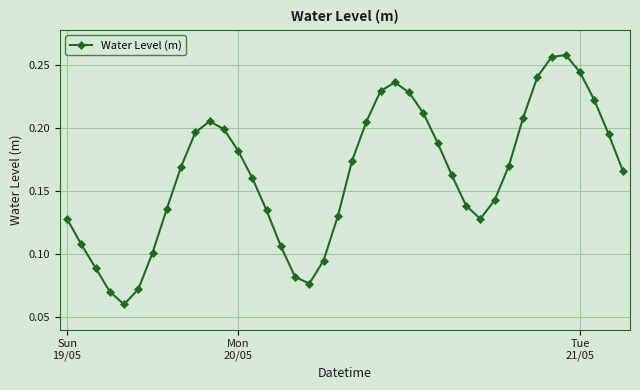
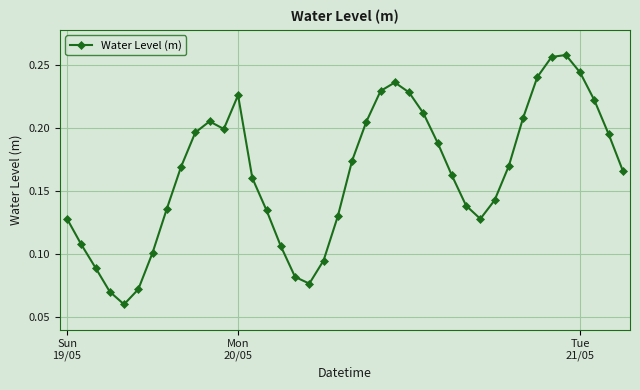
Mon 20/05: 0.182 -> 0.226
